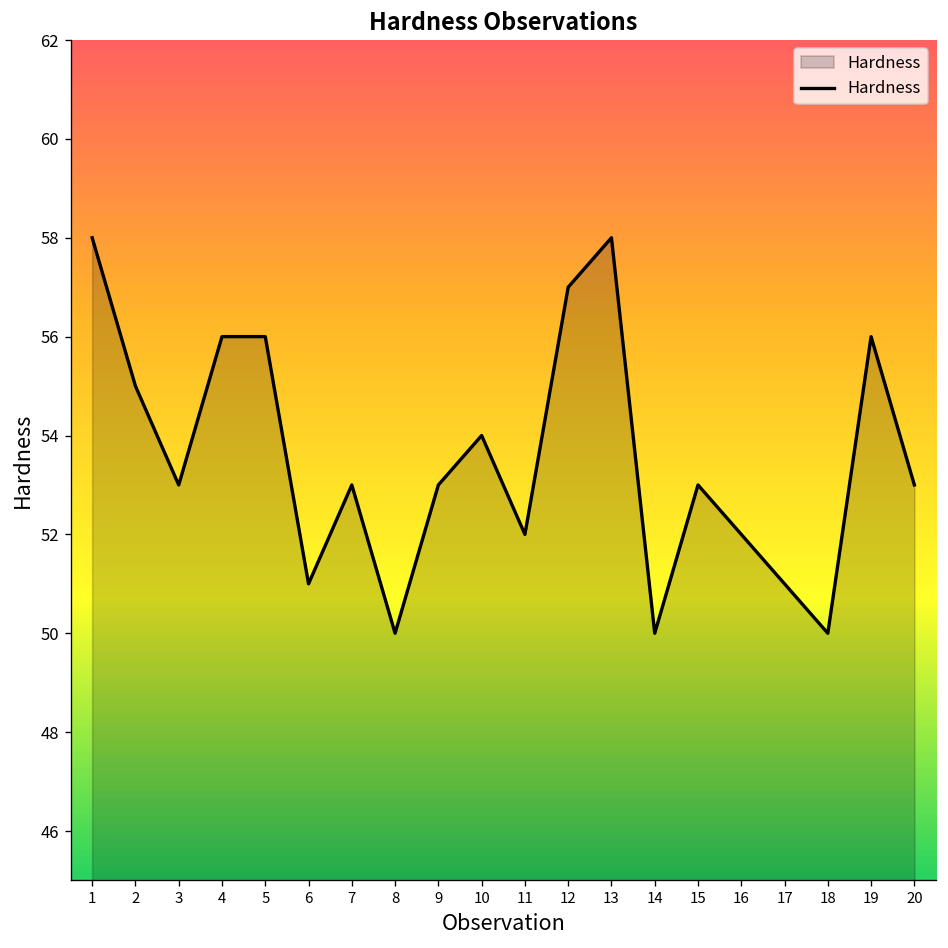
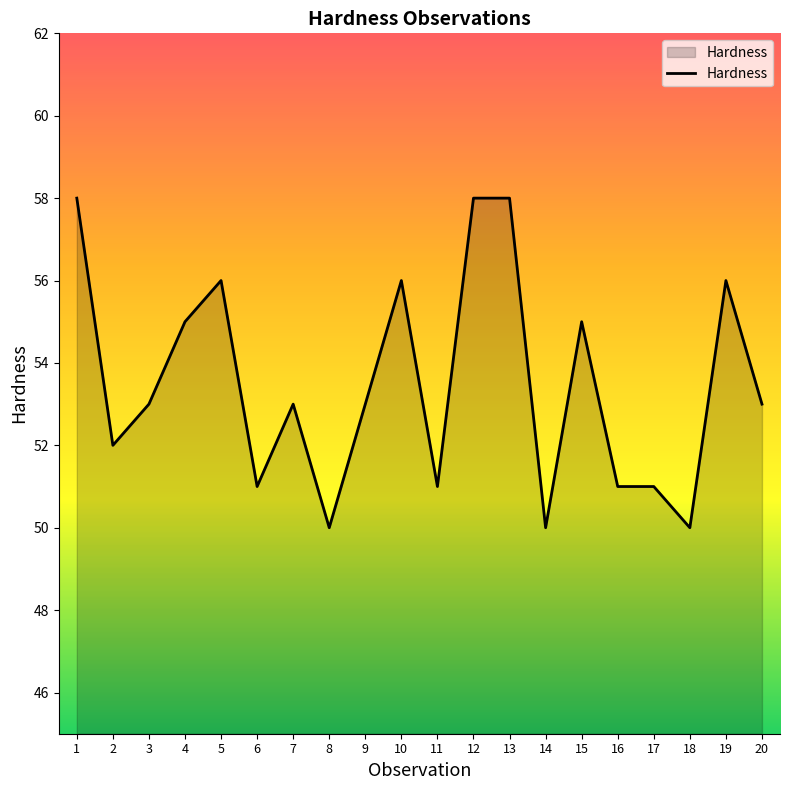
2: 55 -> 52
4: 56 -> 55
10: 54 -> 56
11: 52 -> 51
12: 57 -> 58
15: 53 -> 55
16: 52 -> 51
